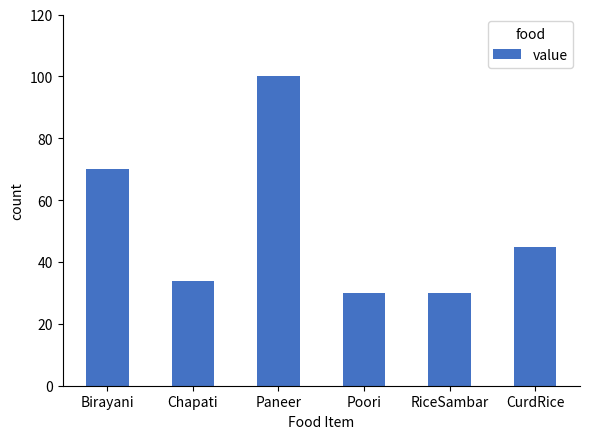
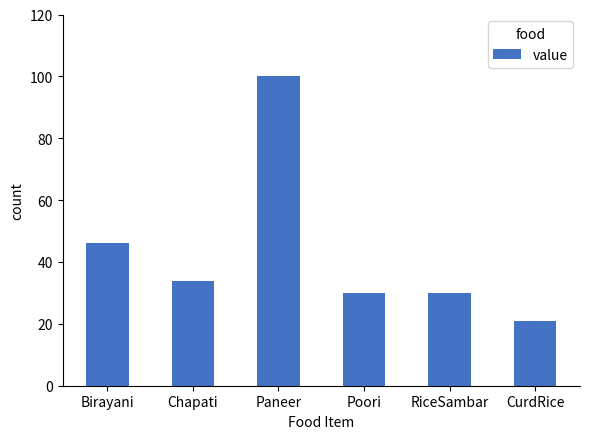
Birayani: 70 -> 46
CurdRice: 45 -> 21
